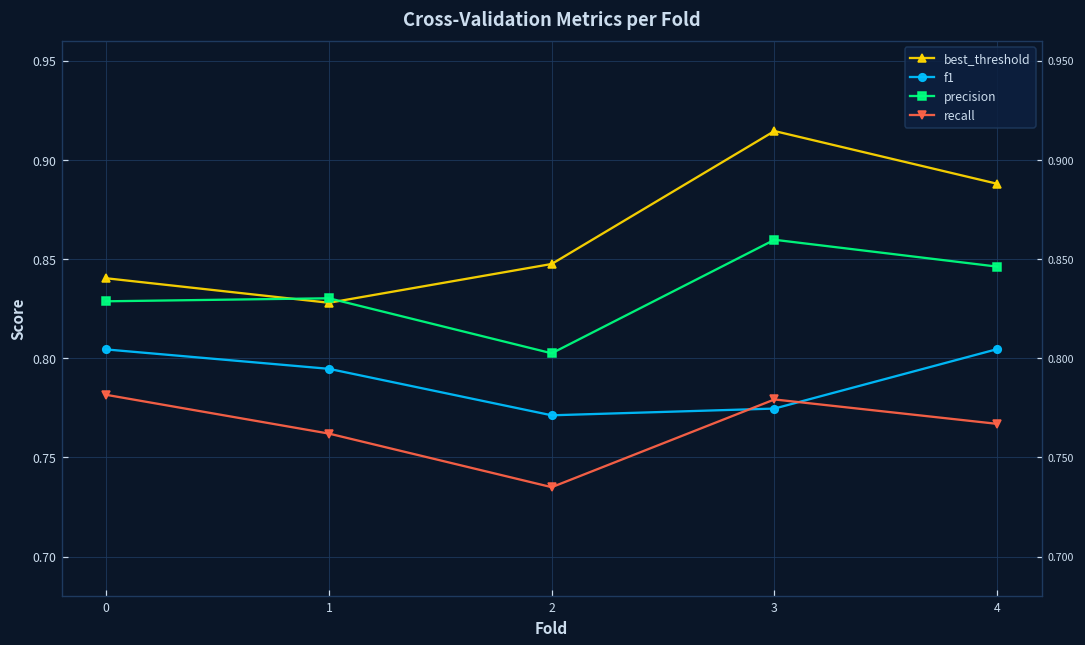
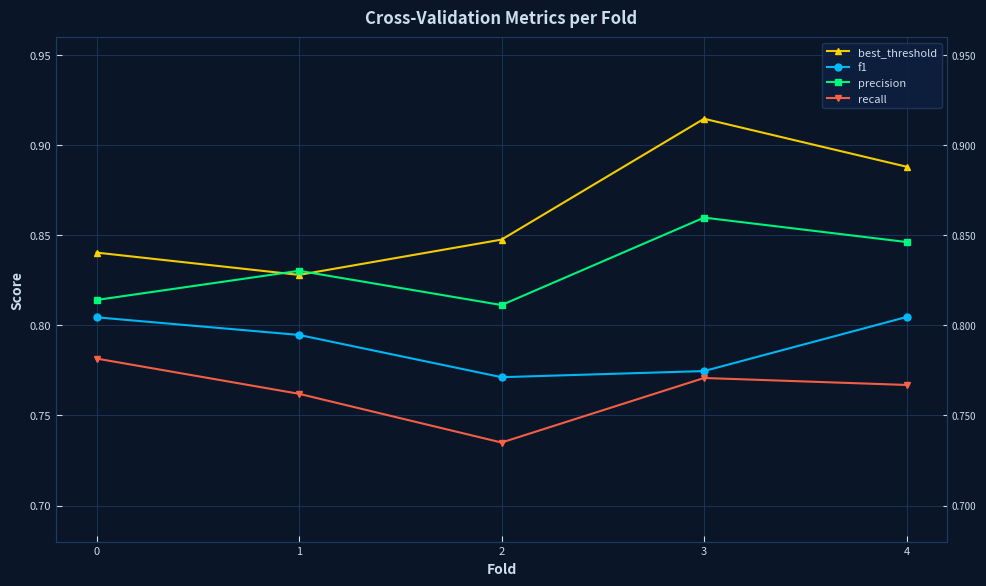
precision, 0: 0.829 -> 0.814
precision, 2: 0.803 -> 0.811
recall, 3: 0.779 -> 0.771
